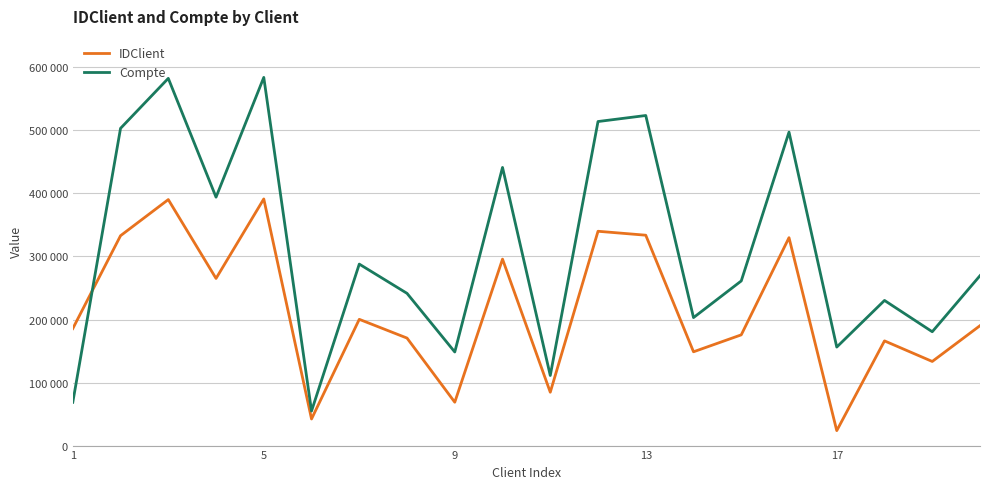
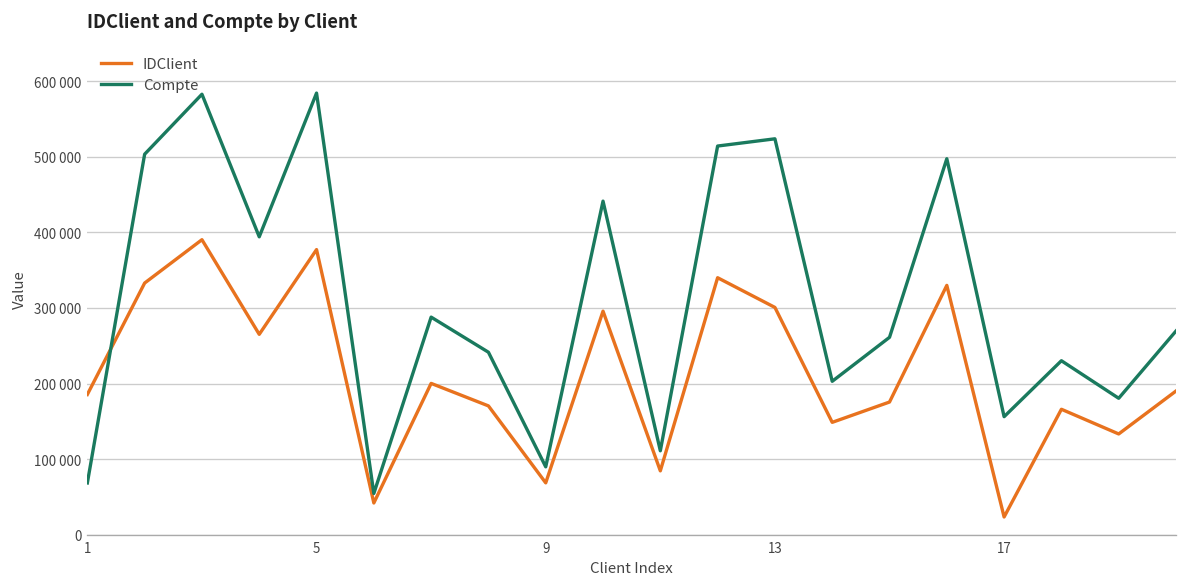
IDClient, 5: 390000 -> 380000
Compte, 9: 150000 -> 90000
IDClient, 13: 330000 -> 300000
